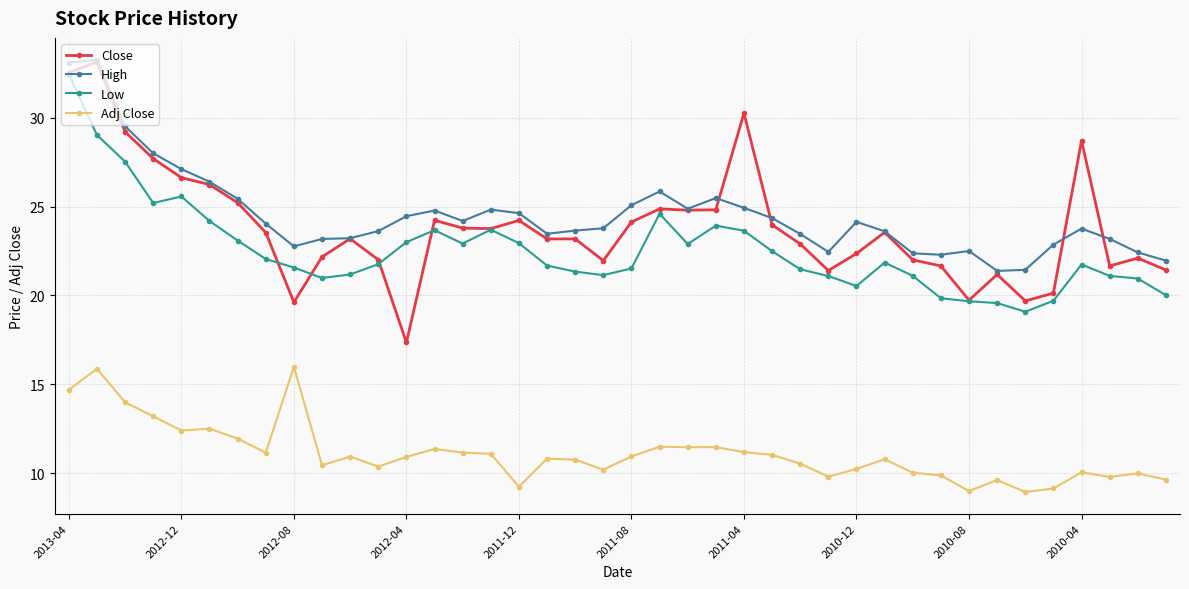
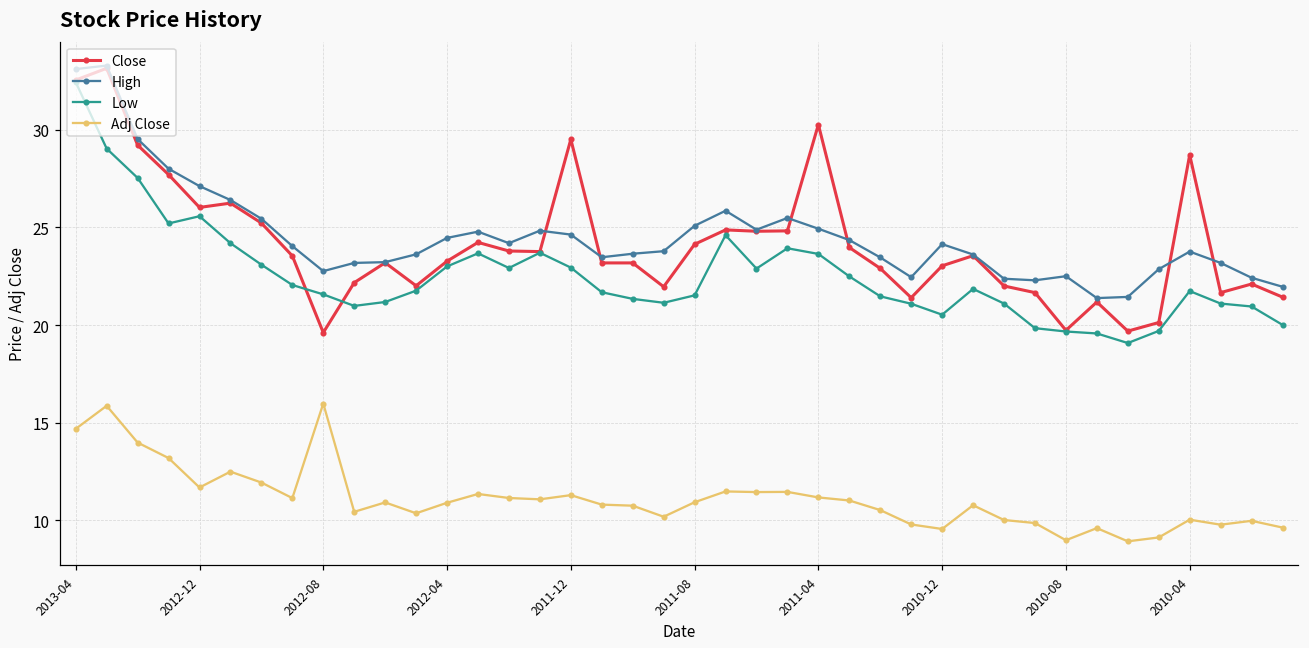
Close, 2012-12: 26.6 -> 26.0
Adj Close, 2012-12: 12.4 -> 11.7
Close, 2012-04: 17.4 -> 23.3
Close, 2011-12: 24.2 -> 29.5
Adj Close, 2011-12: 9.2 -> 11.3
Close, 2010-12: 22.4 -> 23.0
Adj Close, 2010-12: 10.2 -> 9.6
